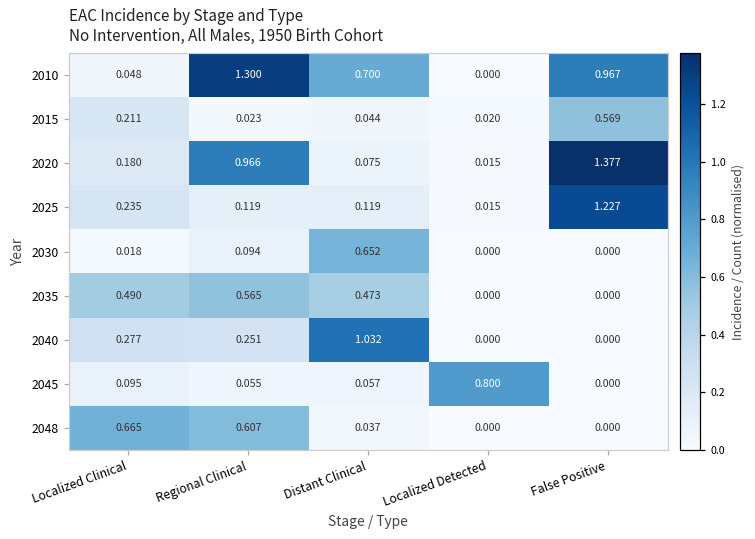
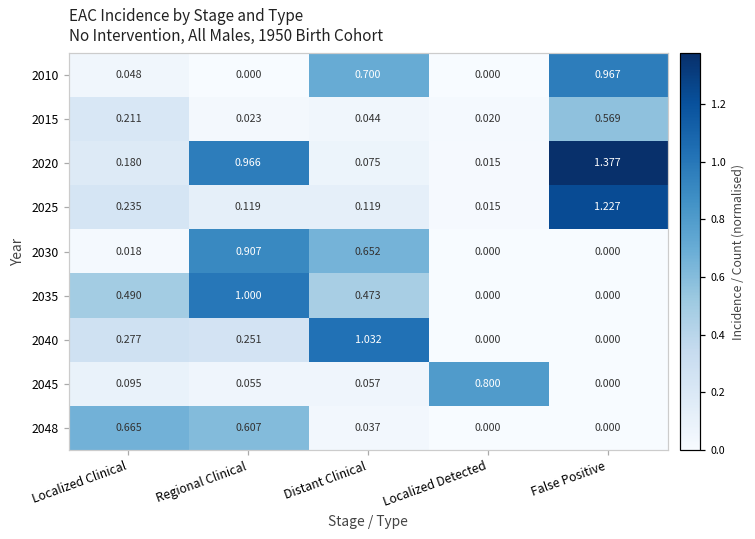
2010, Regional Clinical: 1.300 -> 0.000
2030, Regional Clinical: 0.094 -> 0.907
2035, Regional Clinical: 0.565 -> 1.000
